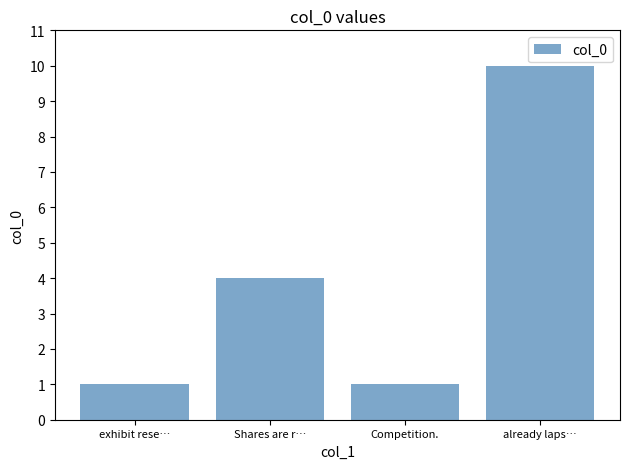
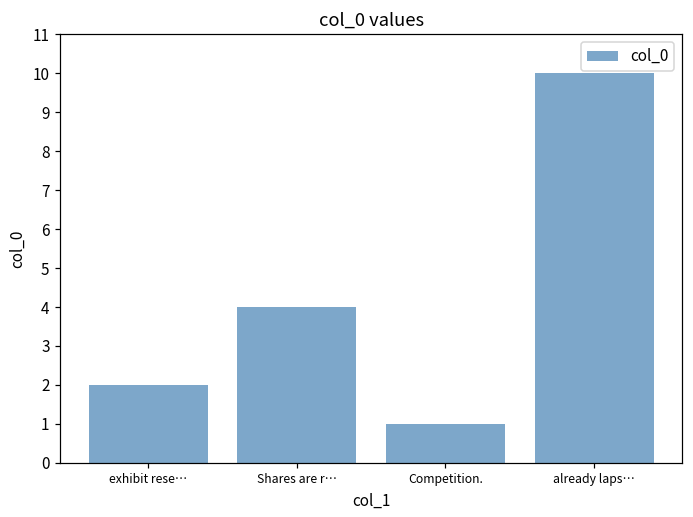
exhibit rese…: 1 -> 2
